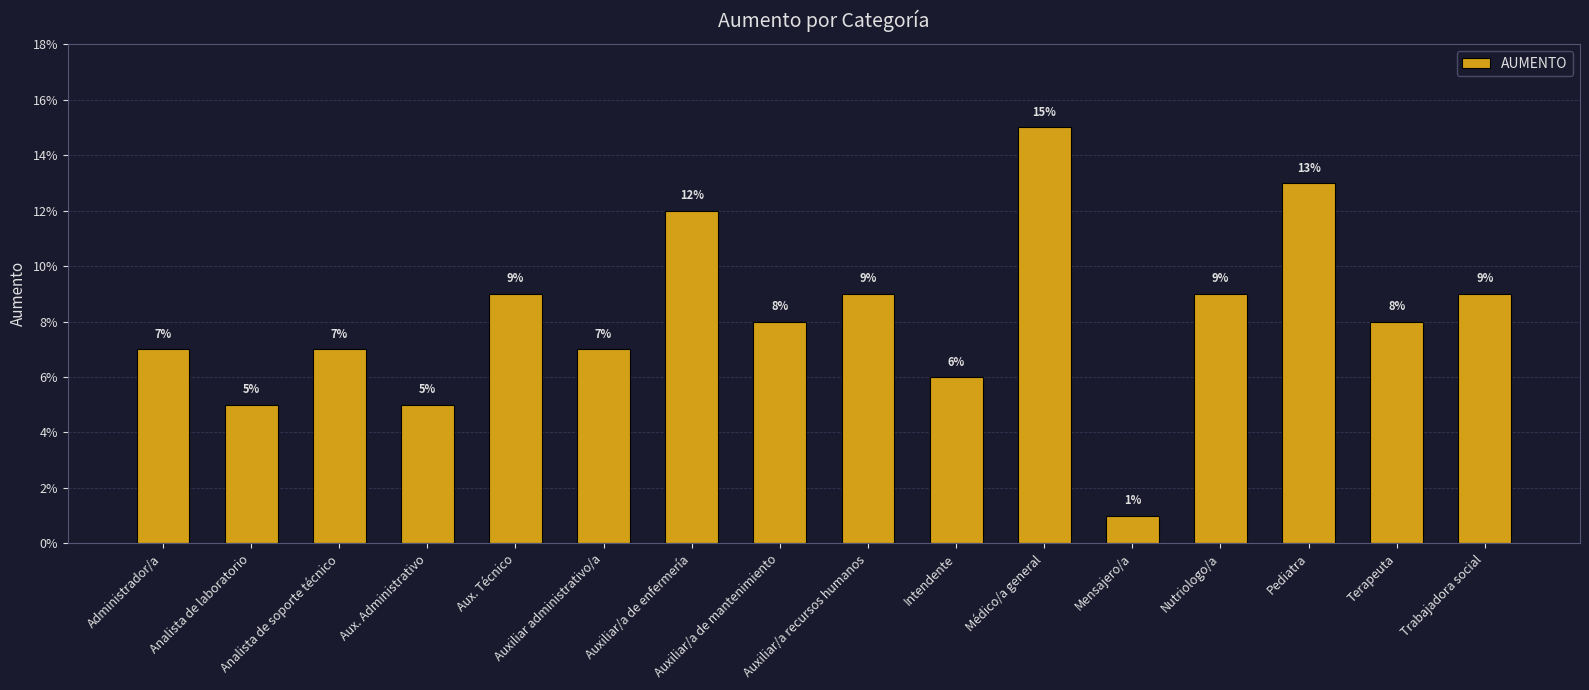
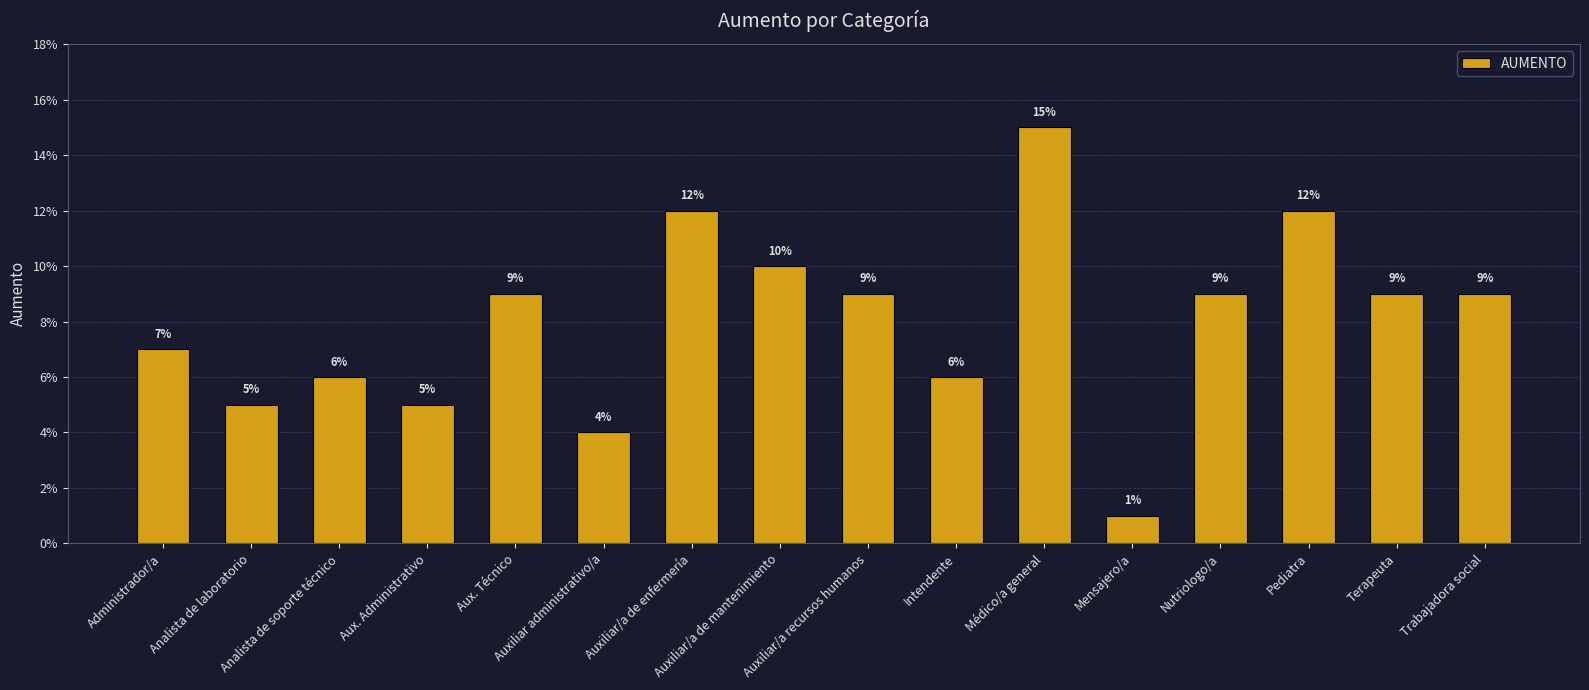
Analista de soporte técnico: 7% -> 6%
Auxiliar administrativo/a: 7% -> 4%
Auxiliar/a de mantenimiento: 8% -> 10%
Pediatra: 13% -> 12%
Terapeuta: 8% -> 9%
